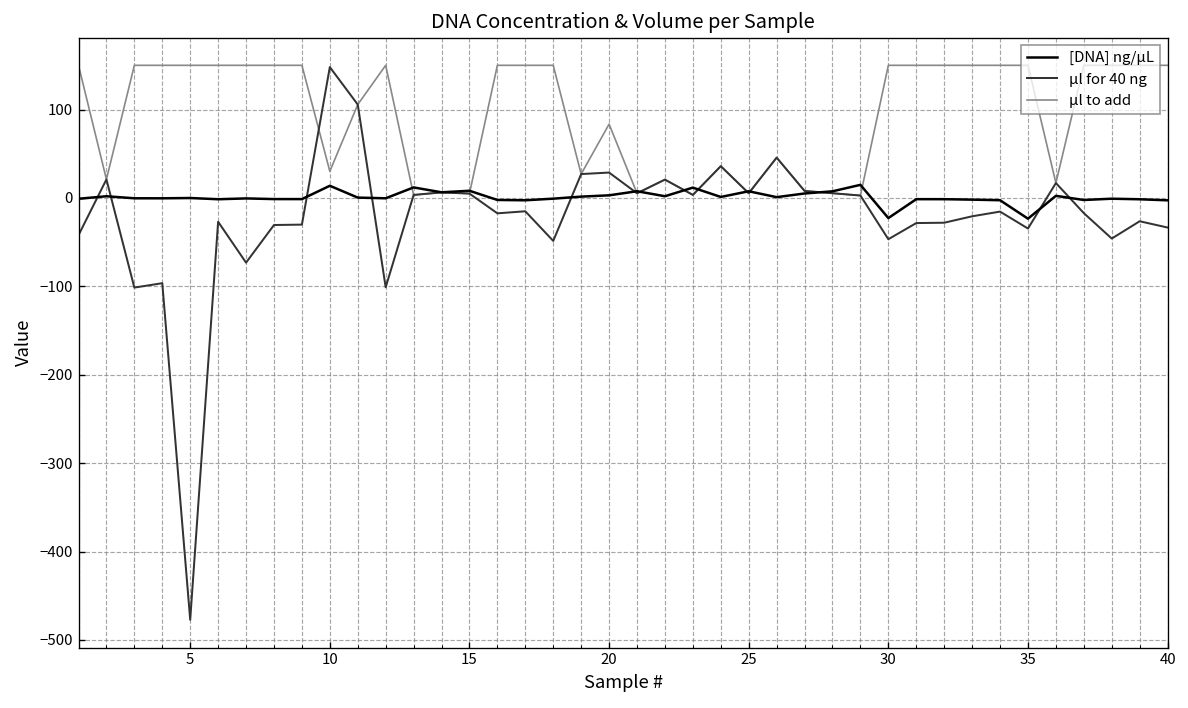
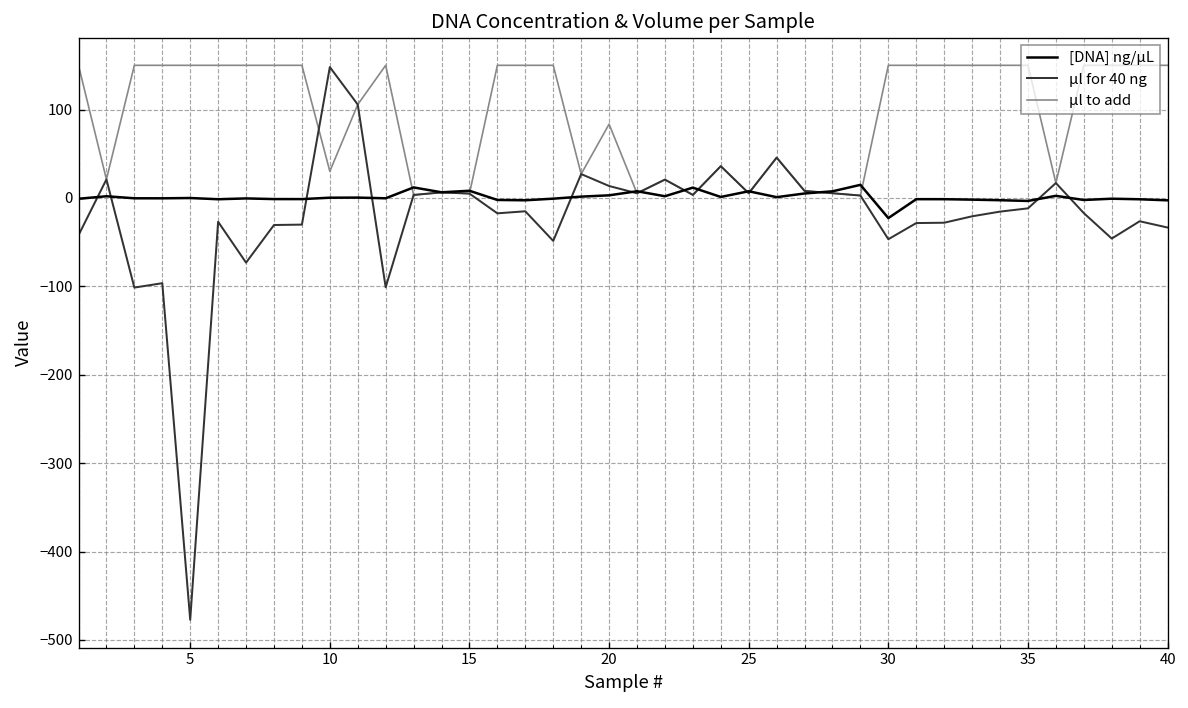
[DNA] ng/µL, 10: 10 -> 0
µl for 40 ng, 20: 30 -> 10
[DNA] ng/µL, 35: -20 -> 0
µl for 40 ng, 35: -30 -> -10
